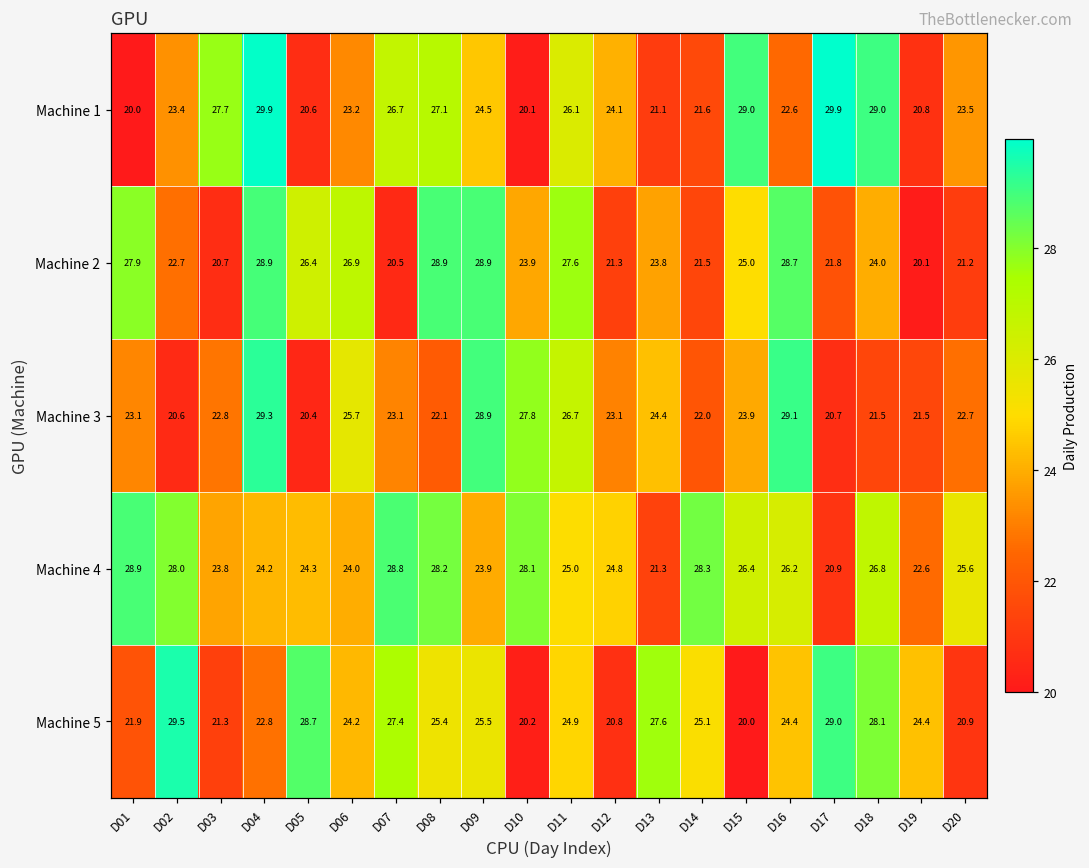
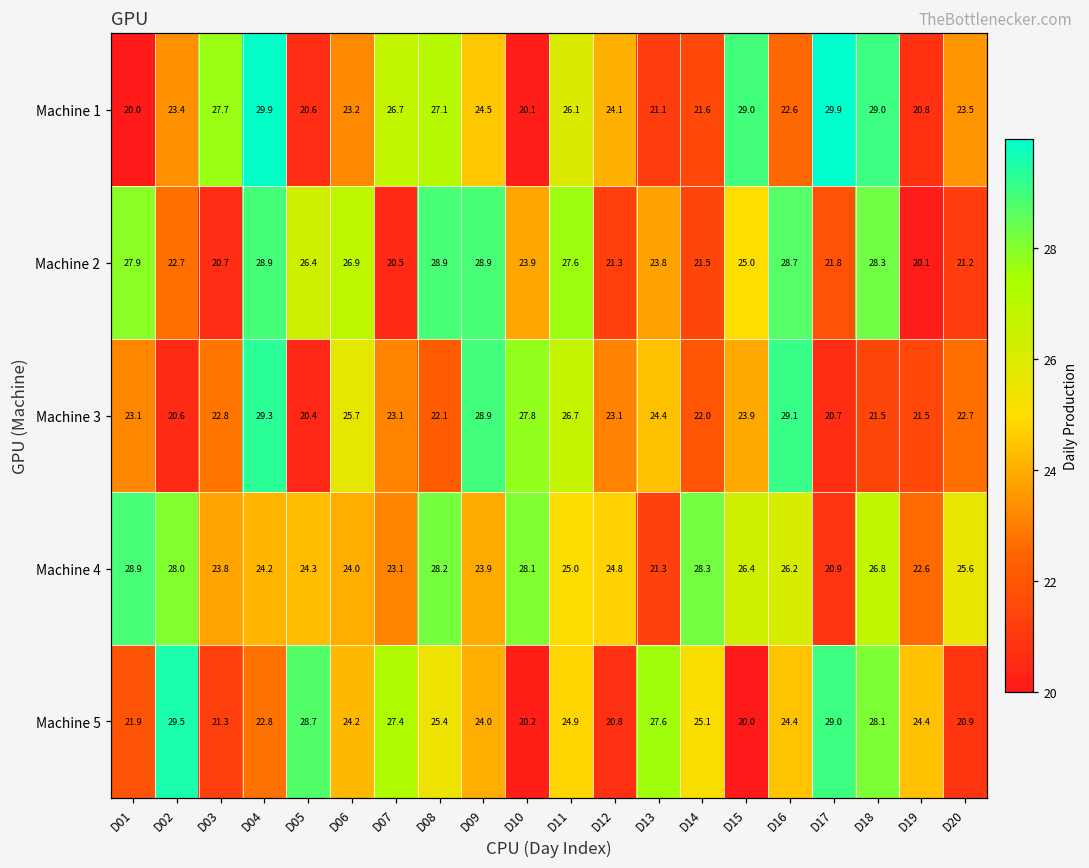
Machine 2, D18: 24.0 -> 28.3
Machine 4, D07: 28.8 -> 23.1
Machine 5, D09: 25.5 -> 24.0
